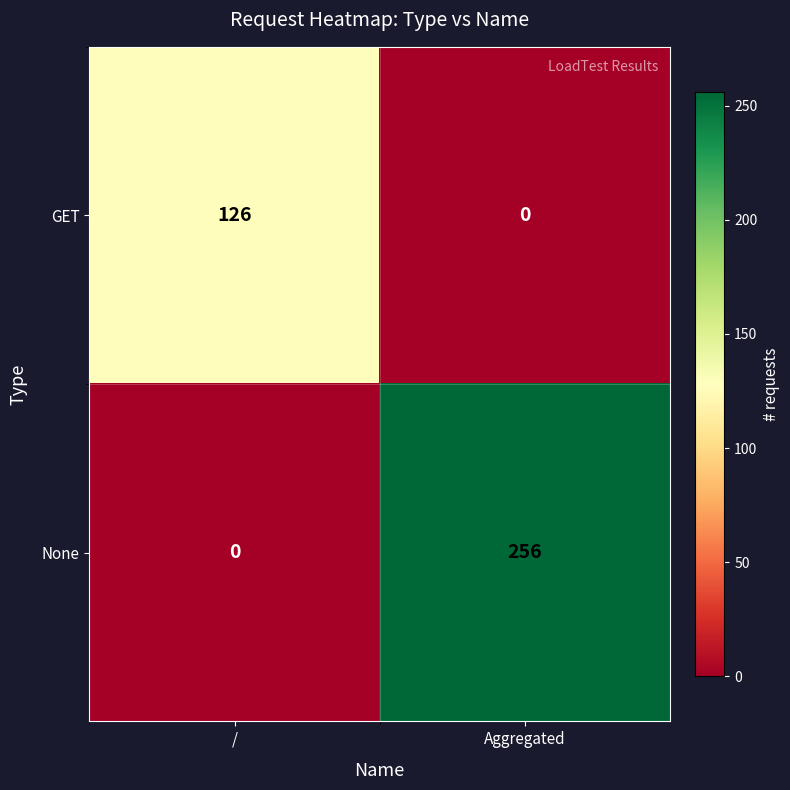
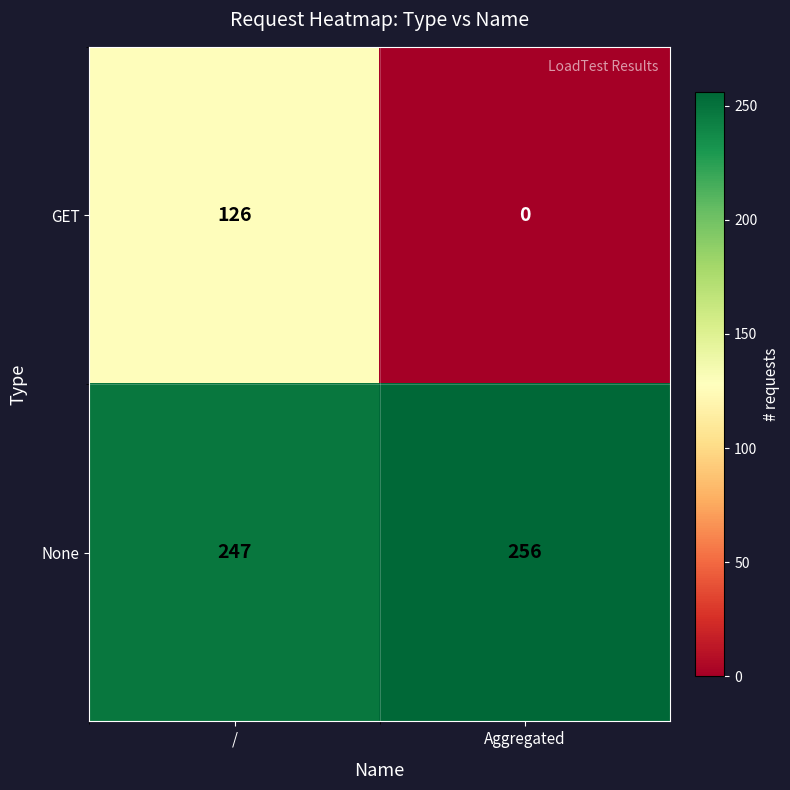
None, /: 0 -> 247
